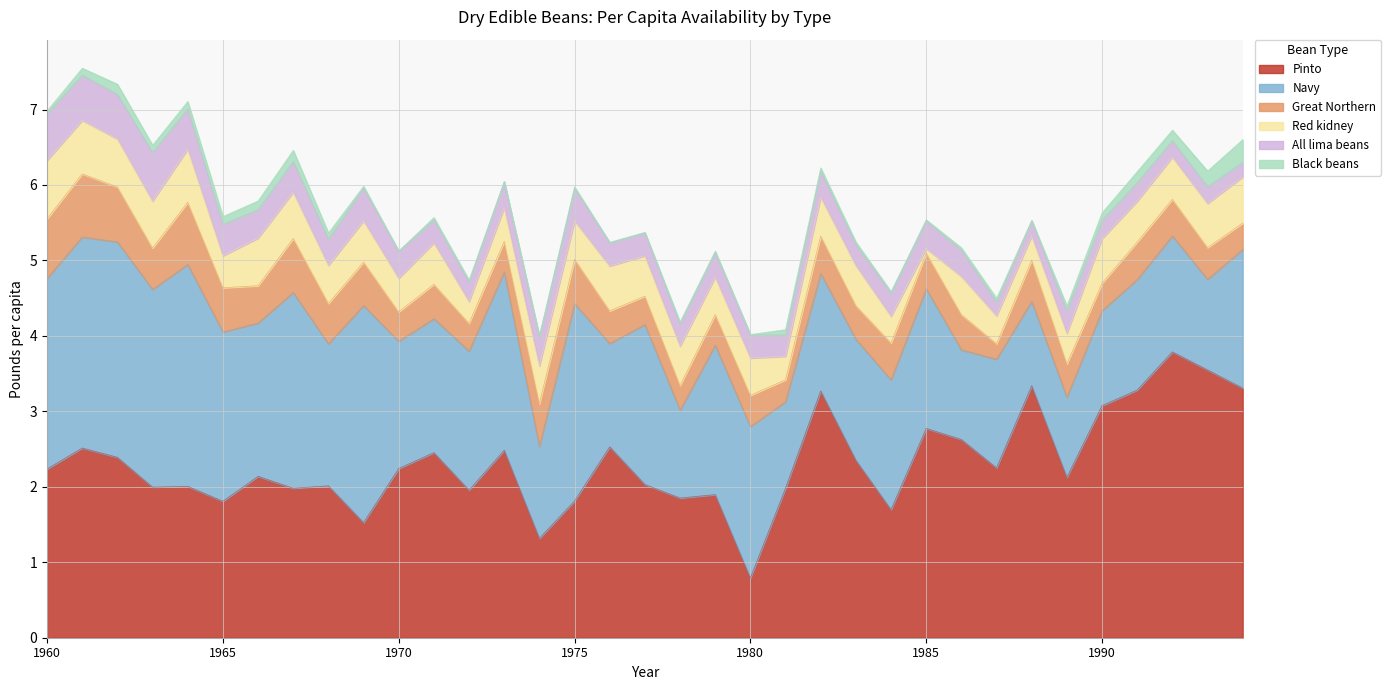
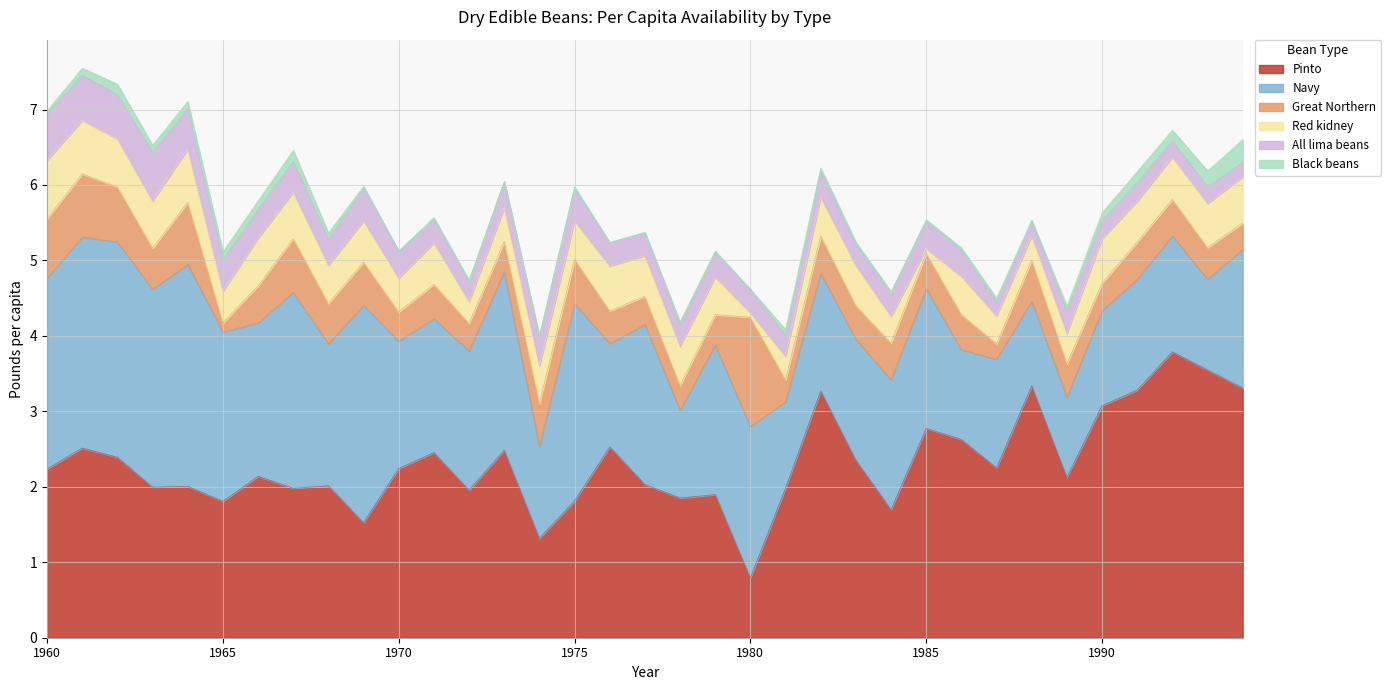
Great Northern, 1965: 0.6 -> 0.1
Great Northern, 1980: 0.4 -> 1.4
Red kidney, 1980: 0.5 -> 0.1
